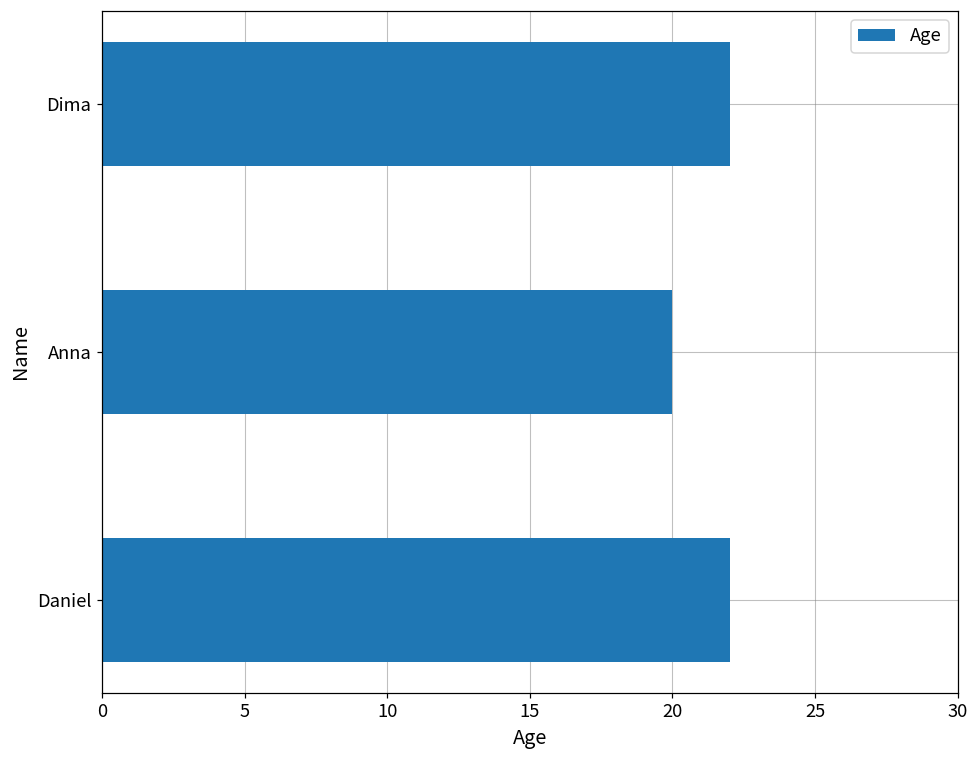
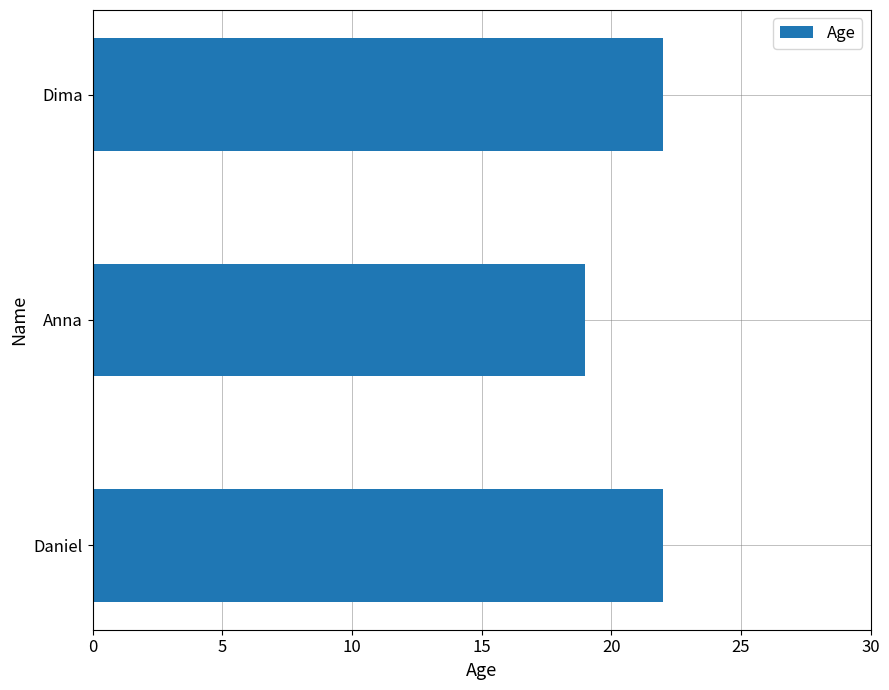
Anna: 20 -> 19
